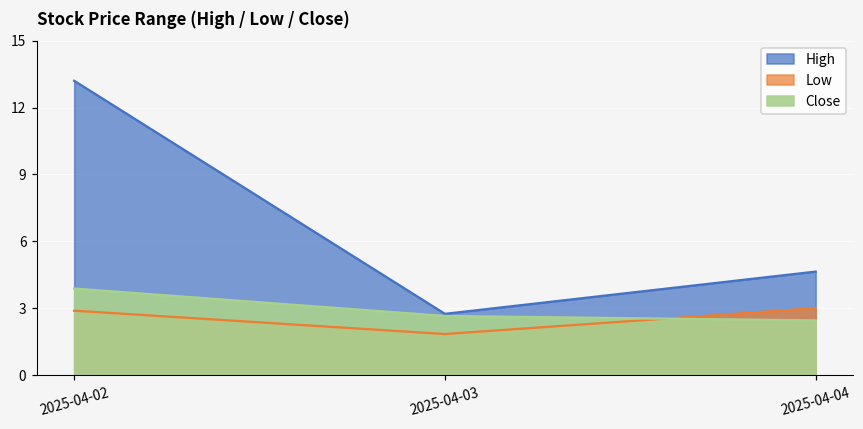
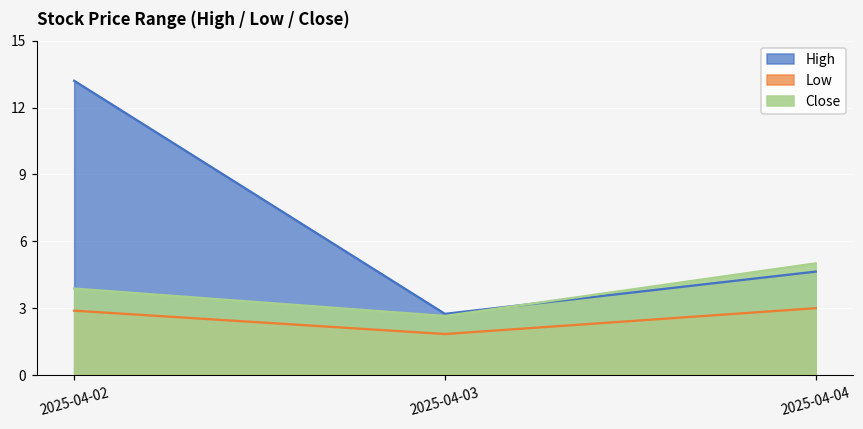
Close, 2025-04-04: 2.5 -> 5.0
